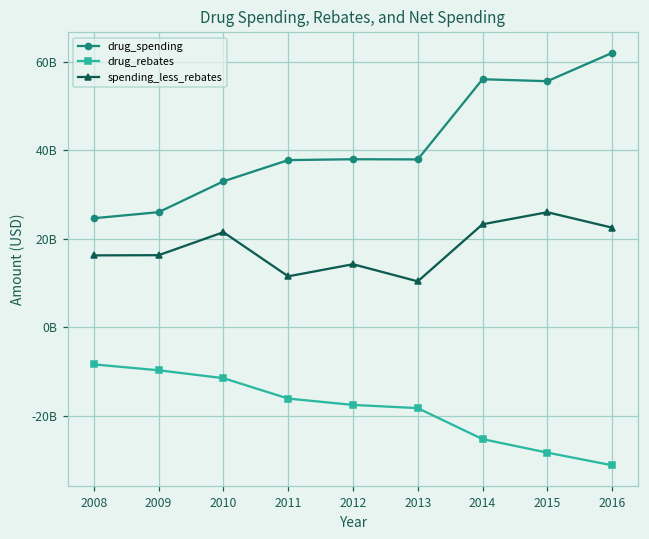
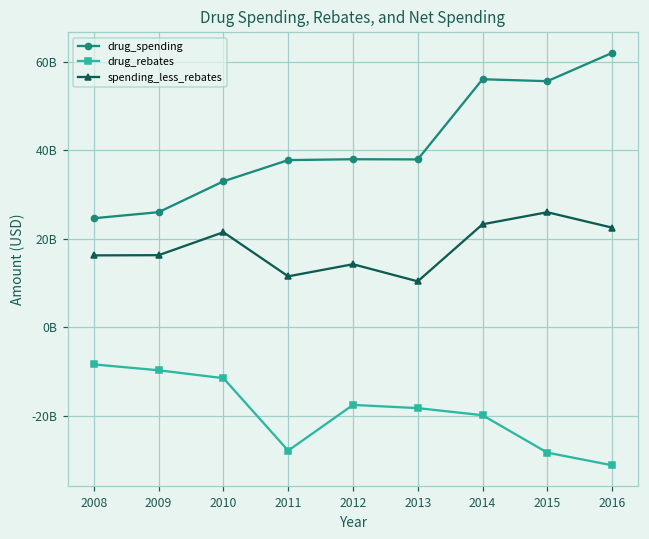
drug_rebates, 2011: -16000000000 -> -28000000000
drug_rebates, 2014: -25000000000 -> -20000000000
